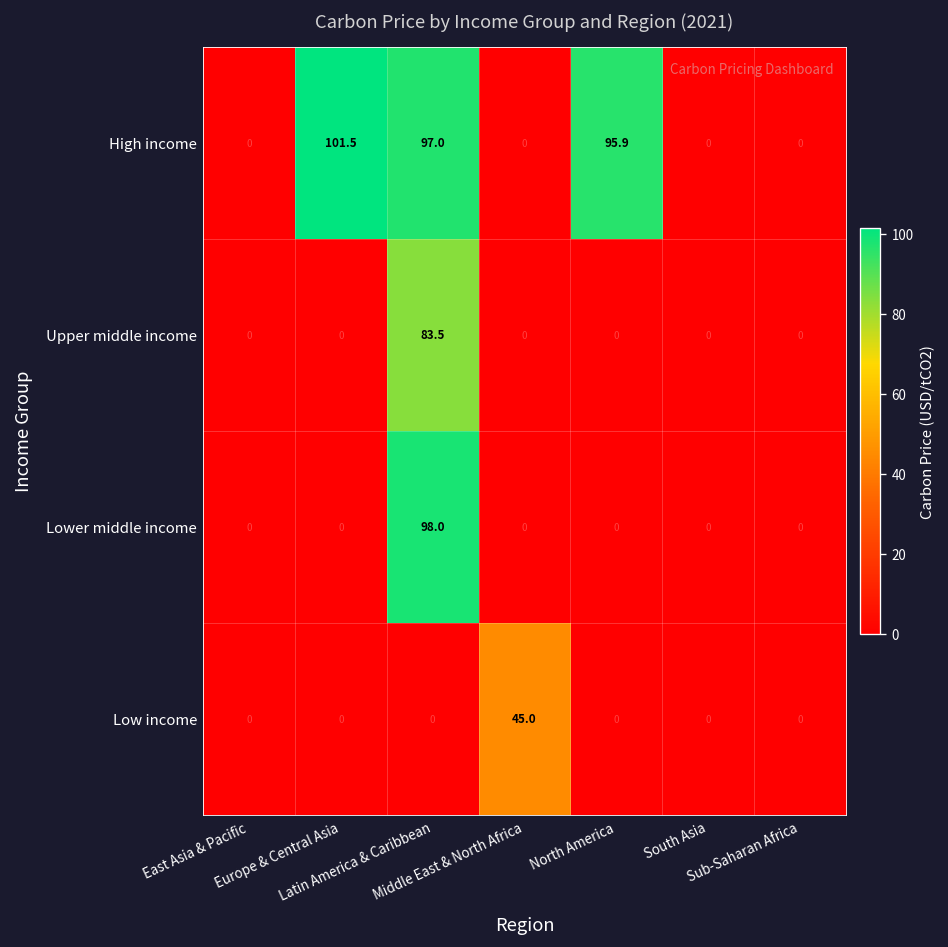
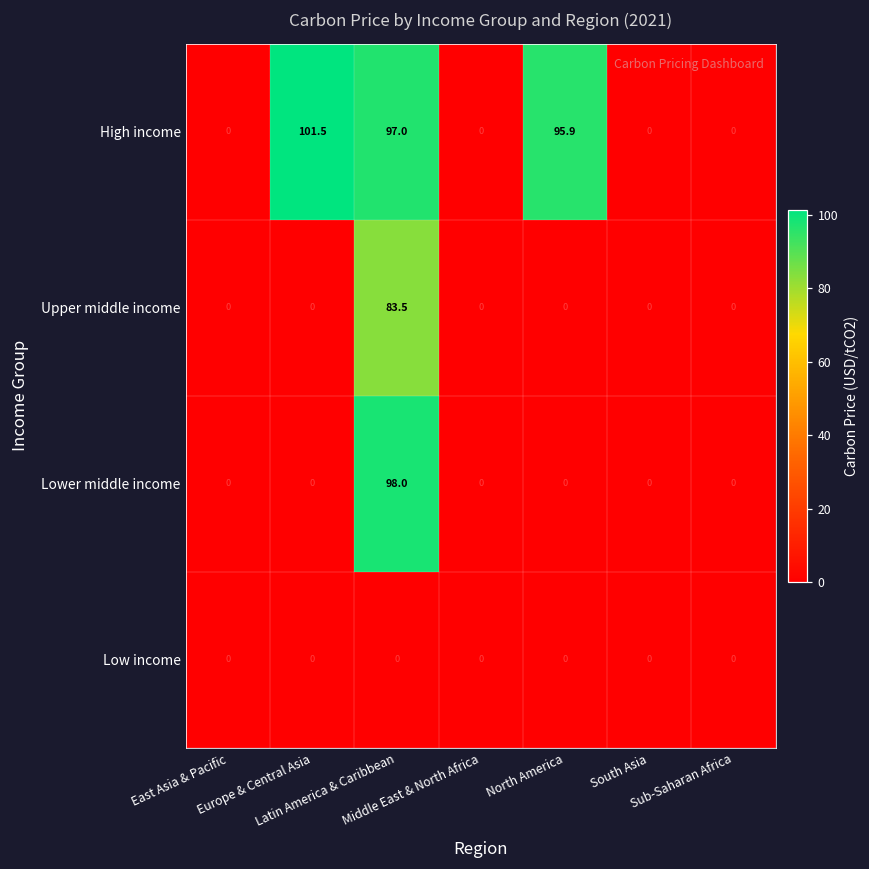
Low income, Middle East & North Africa: 45.0 -> 0
